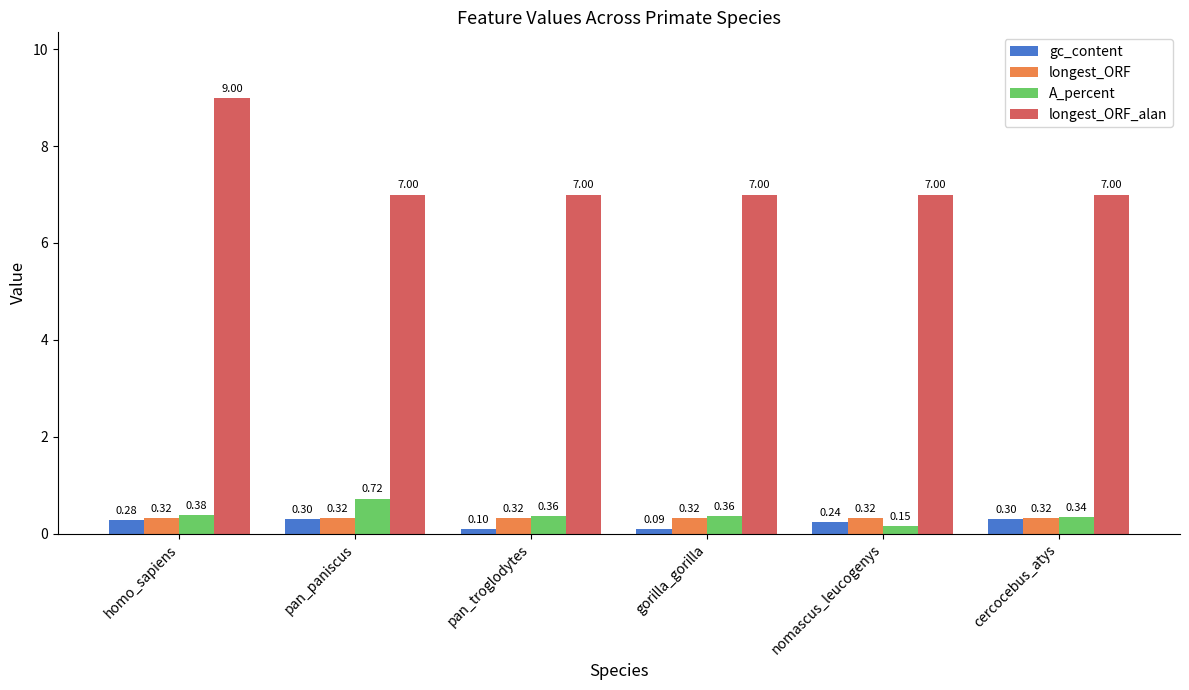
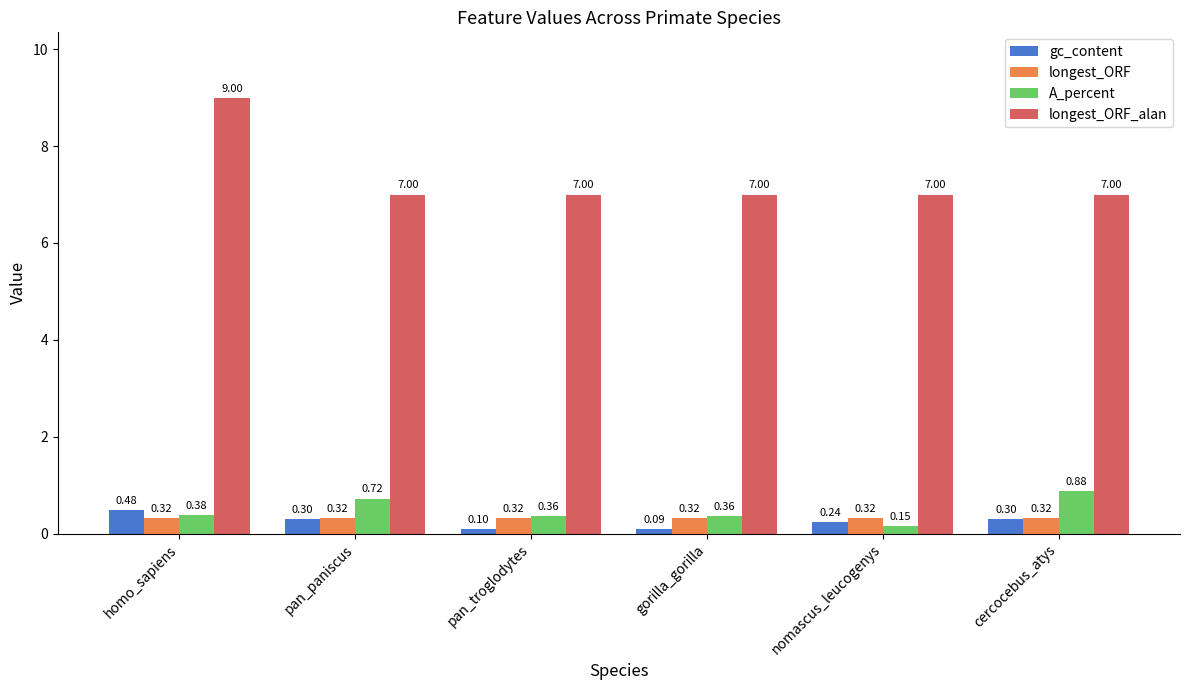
gc_content, homo_sapiens: 0.28 -> 0.48
A_percent, cercocebus_atys: 0.34 -> 0.88
